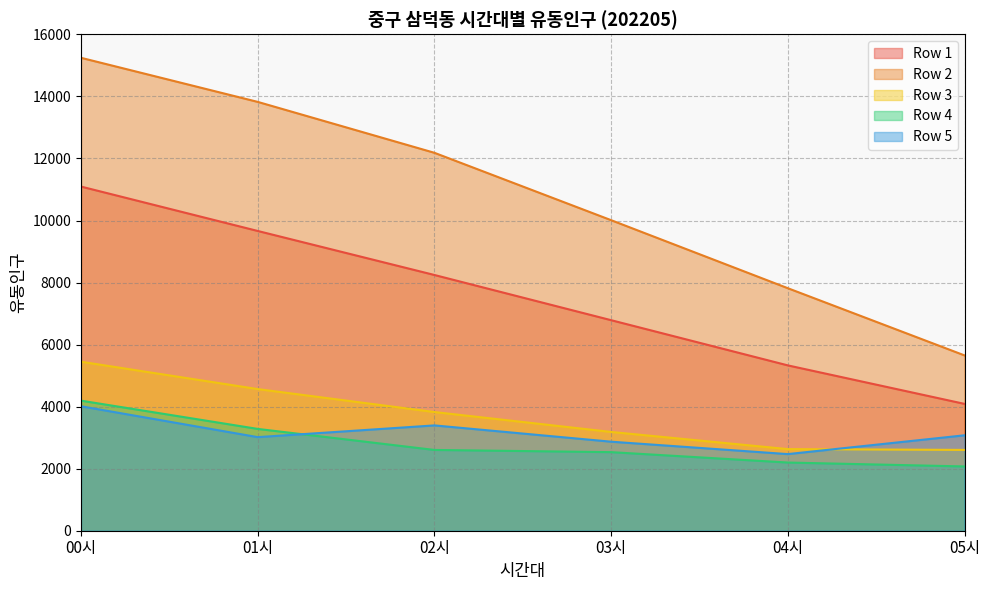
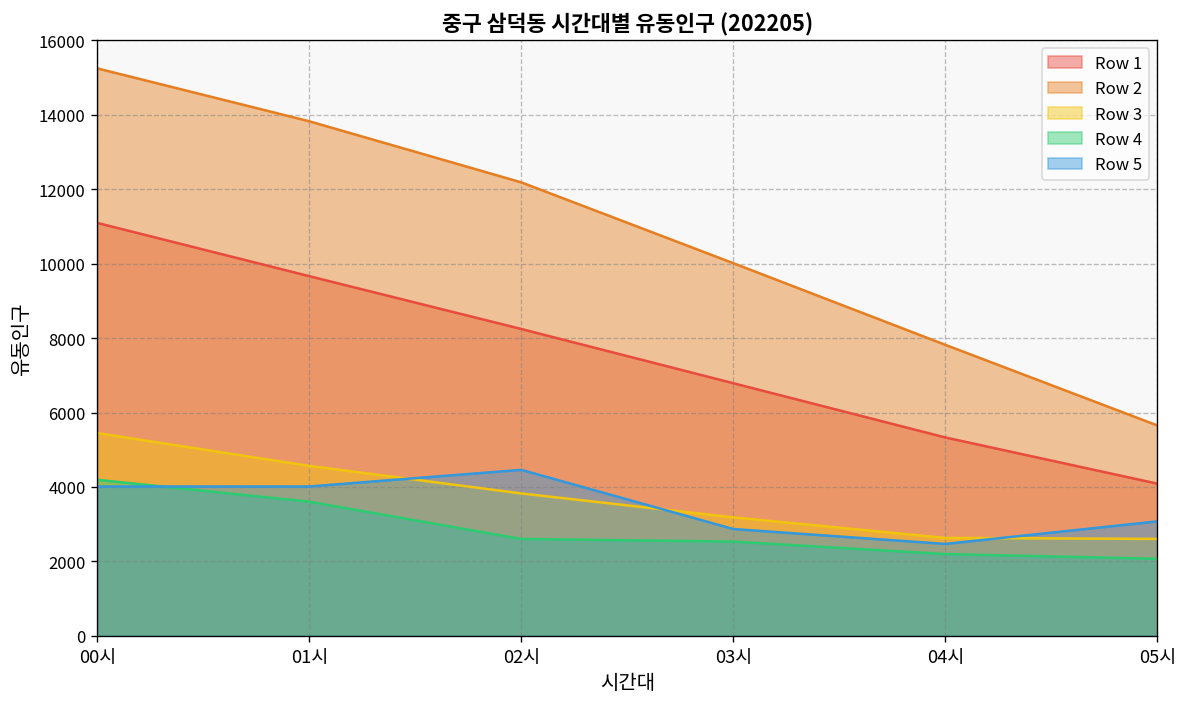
Row 4, 01시: 3300 -> 3600
Row 5, 01시: 3000 -> 4000
Row 5, 02시: 3400 -> 4500
